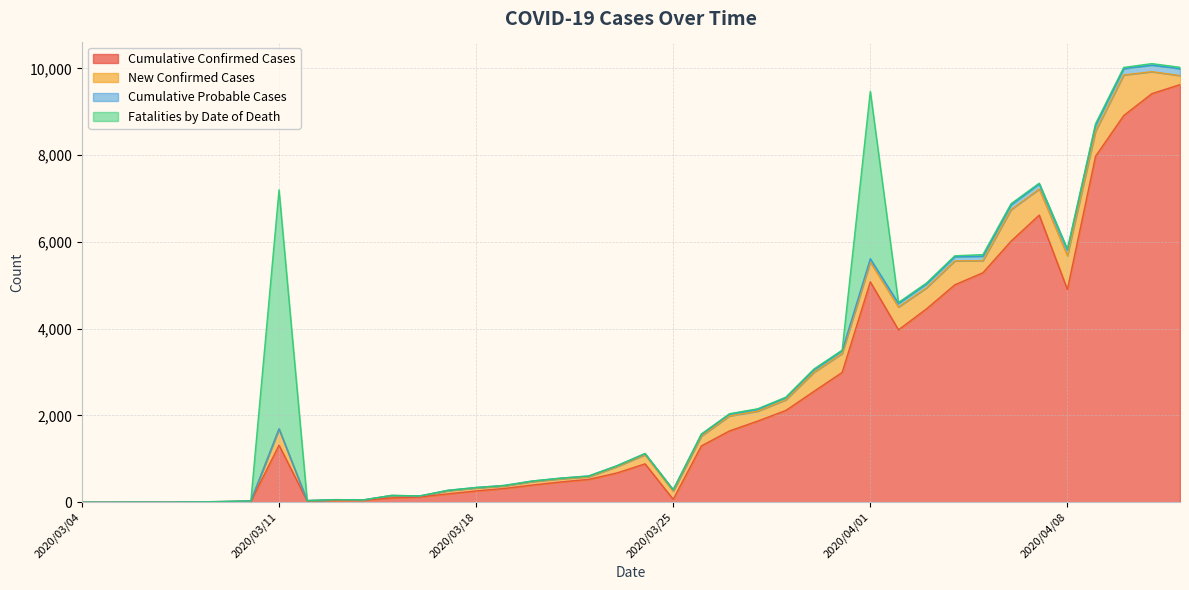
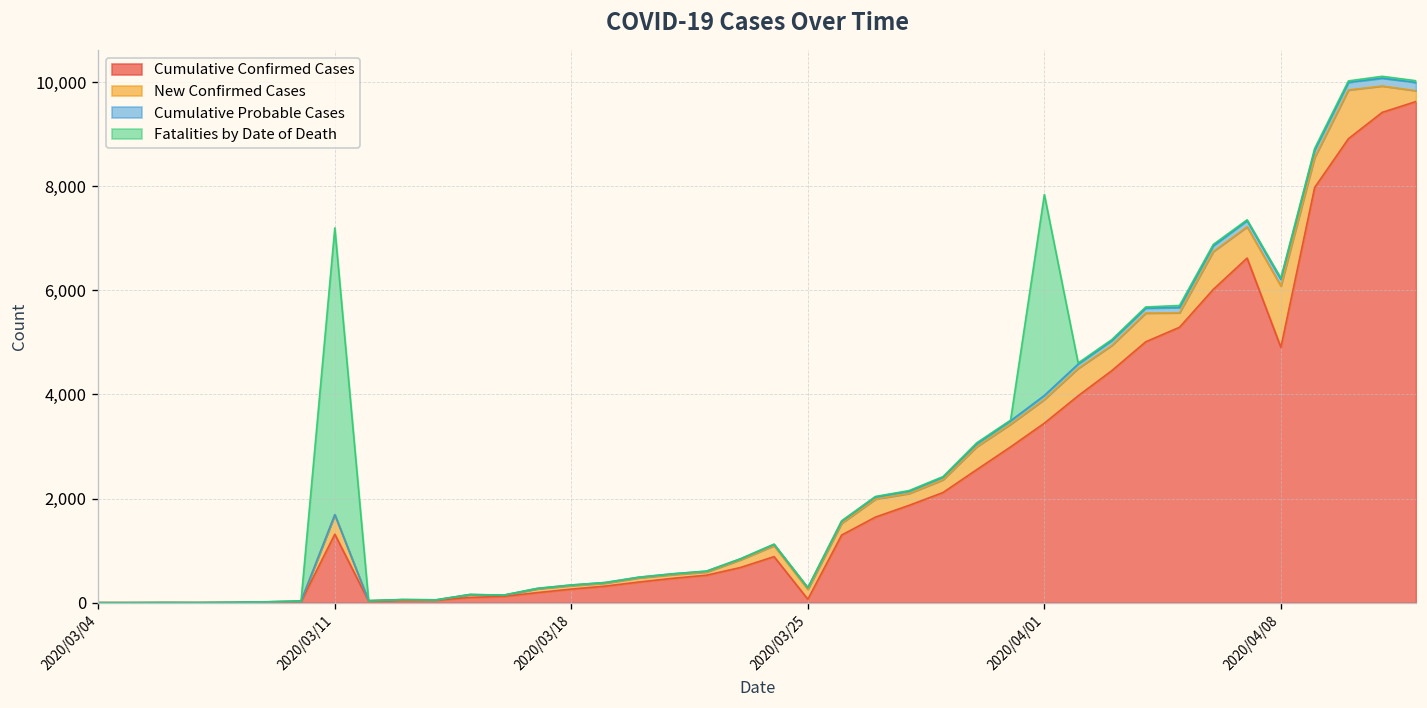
Cumulative Confirmed Cases, 2020/04/01: 5,100 -> 3,400
New Confirmed Cases, 2020/04/08: 800 -> 1,200
